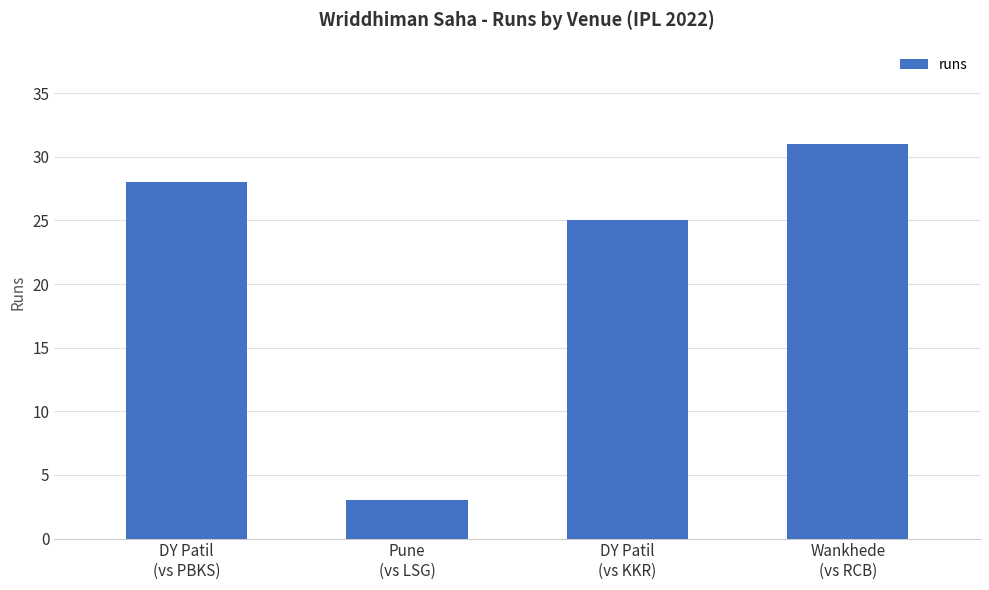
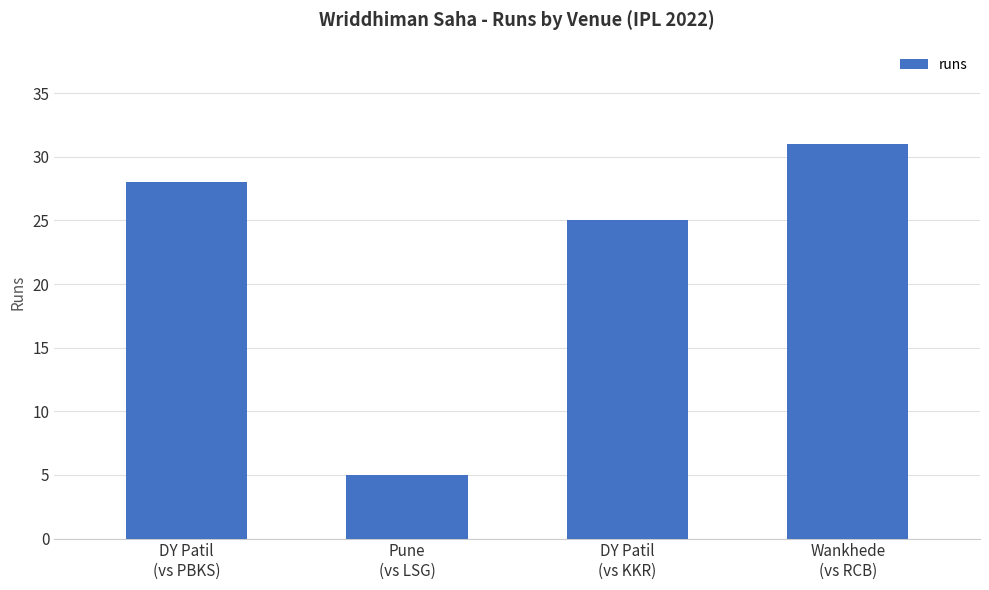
Pune (vs LSG): 3 -> 5
